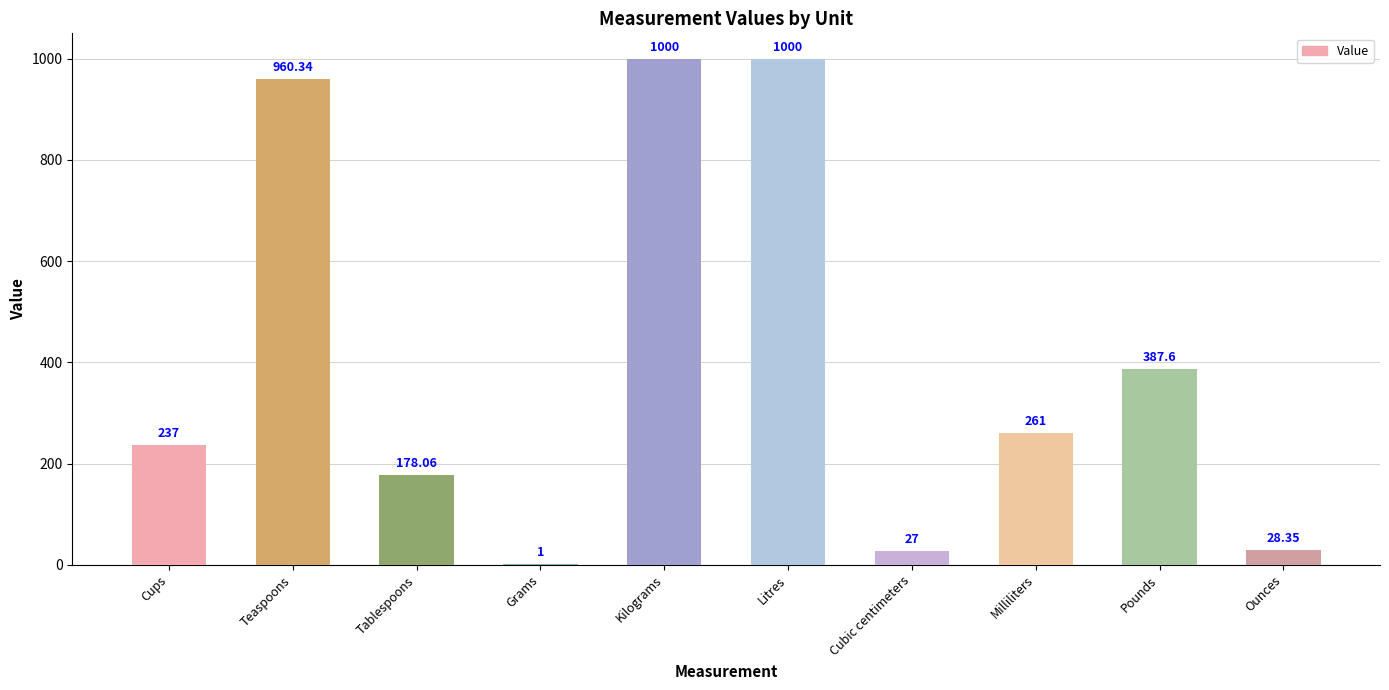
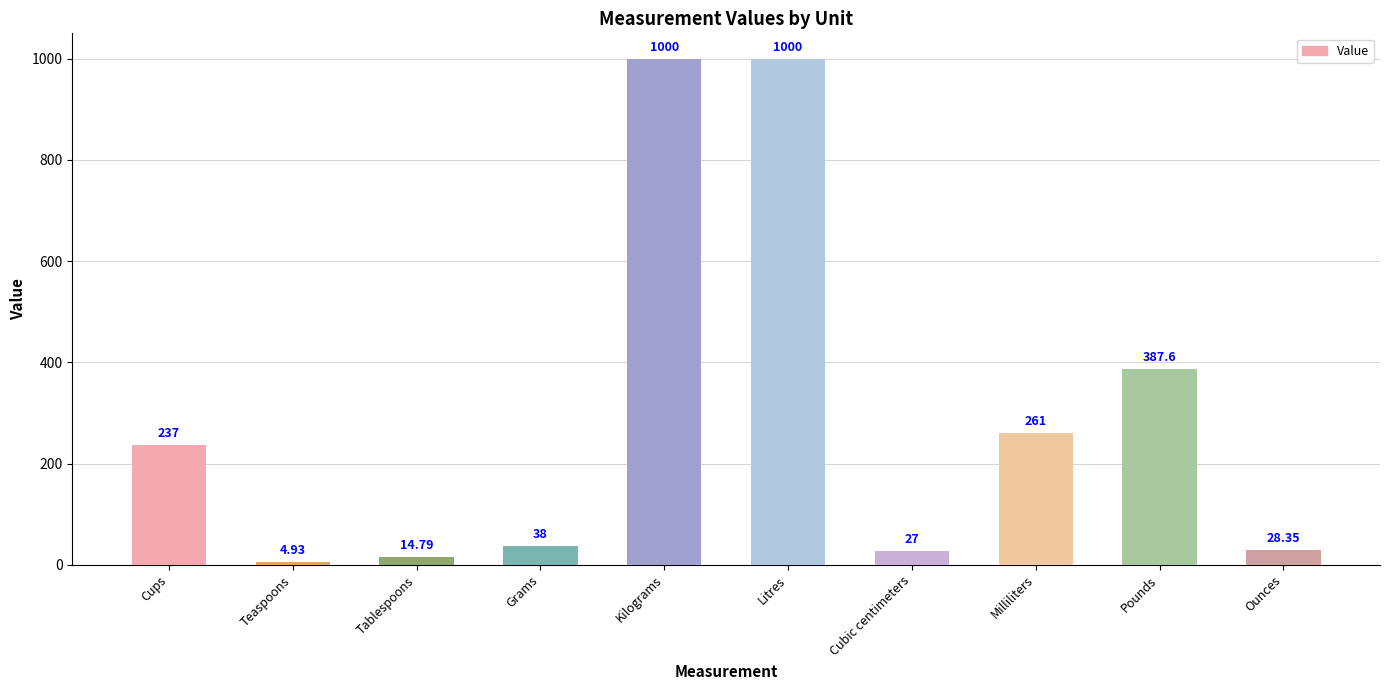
Teaspoons: 960.34 -> 4.93
Tablespoons: 178.06 -> 14.79
Grams: 1 -> 38
